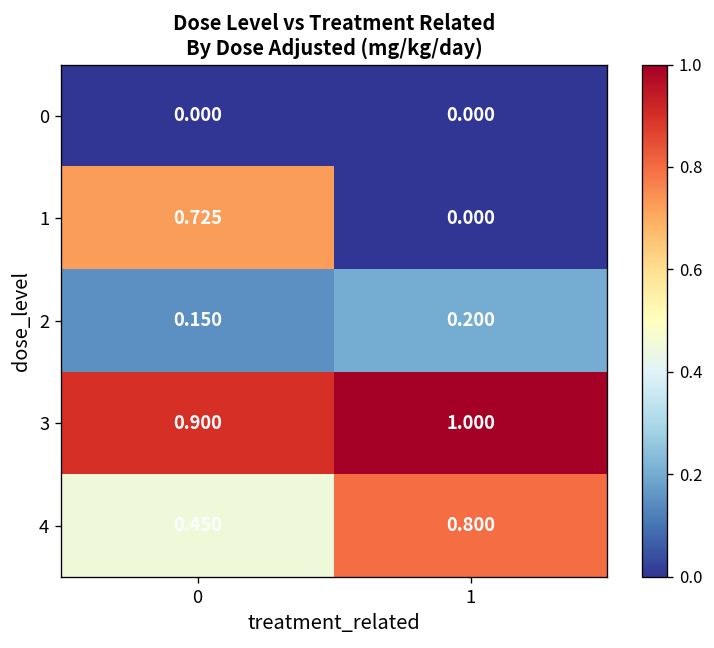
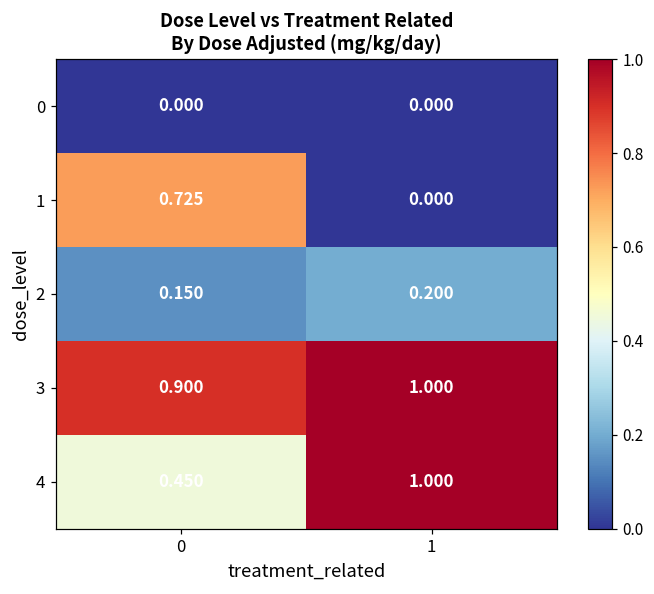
4, 1: 0.800 -> 1.000
